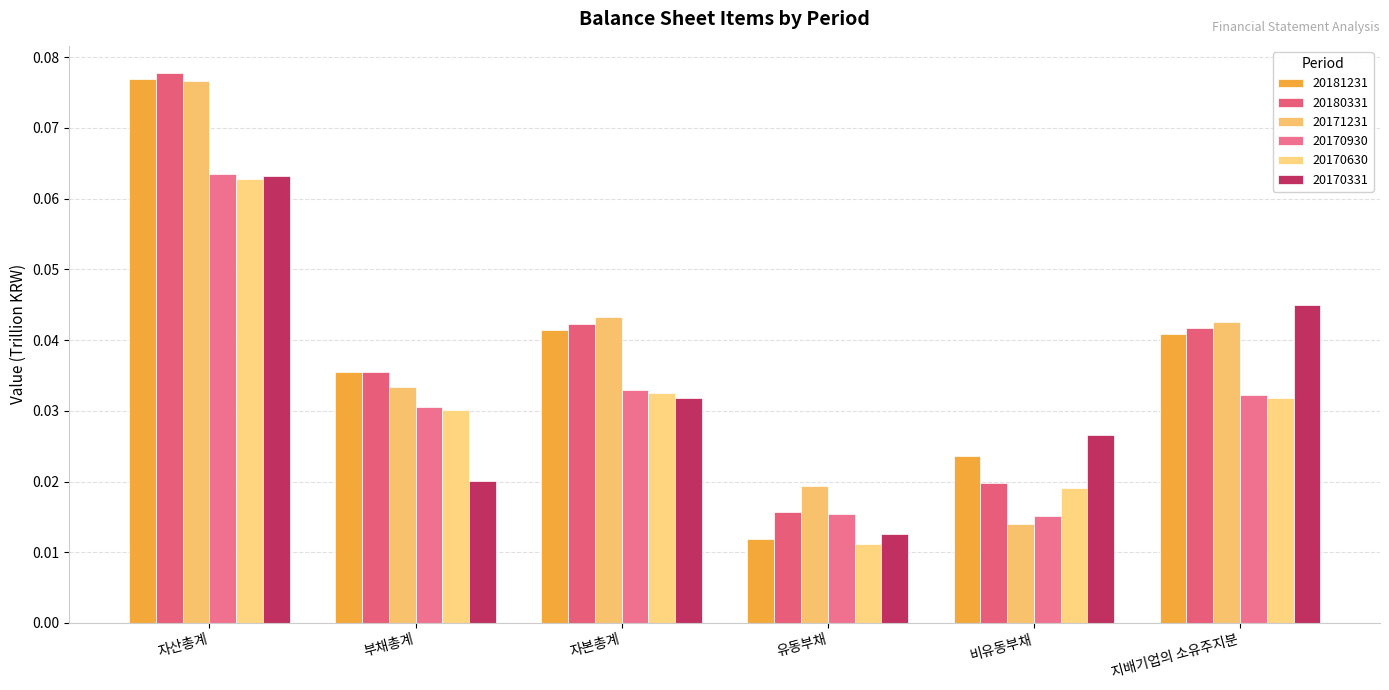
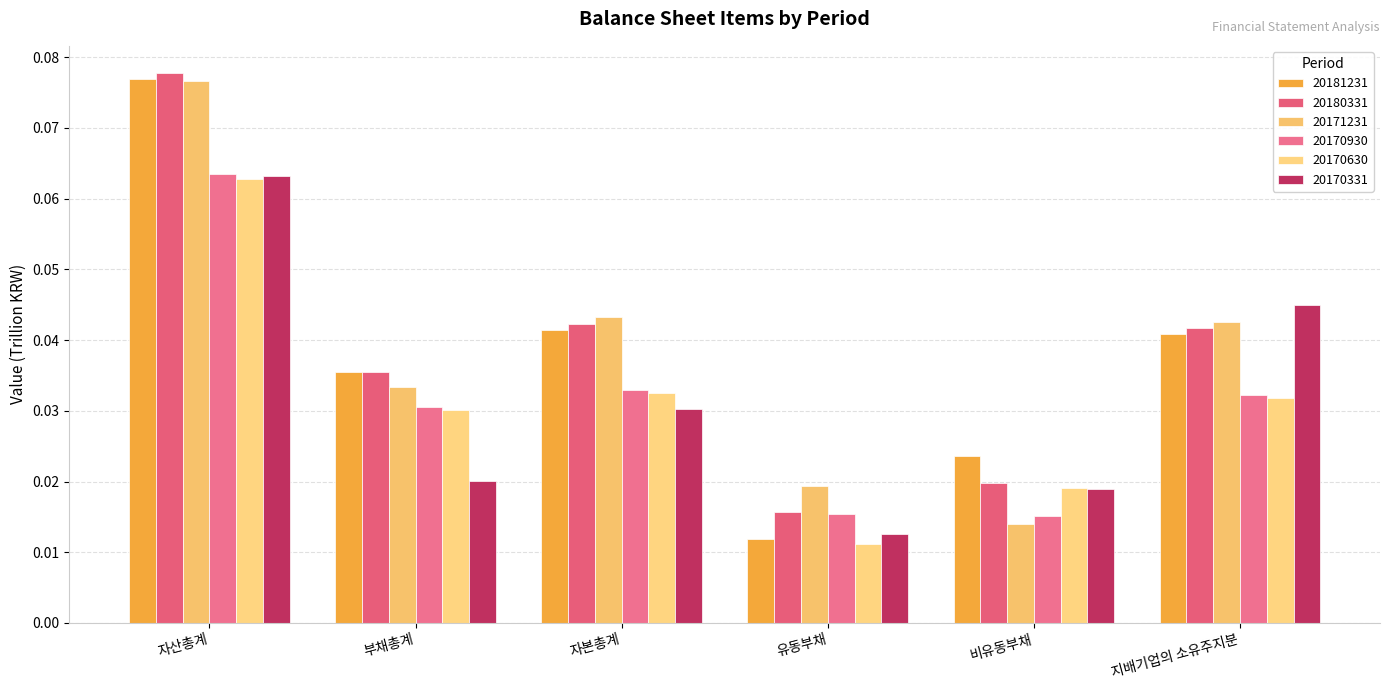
20170331, 자본총계: 0.032 -> 0.030
20170331, 비유동부채: 0.027 -> 0.019
